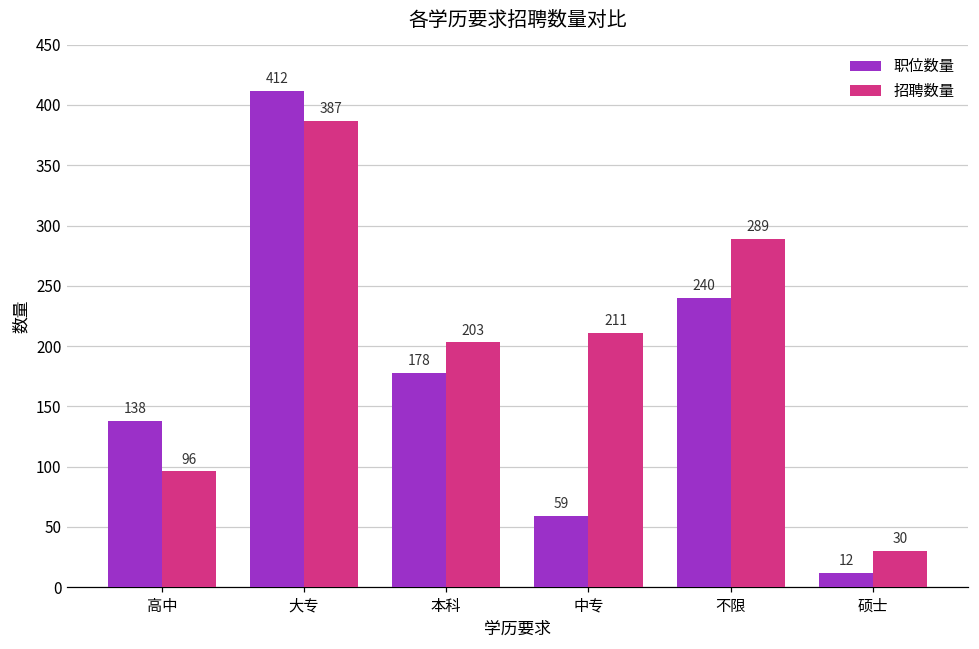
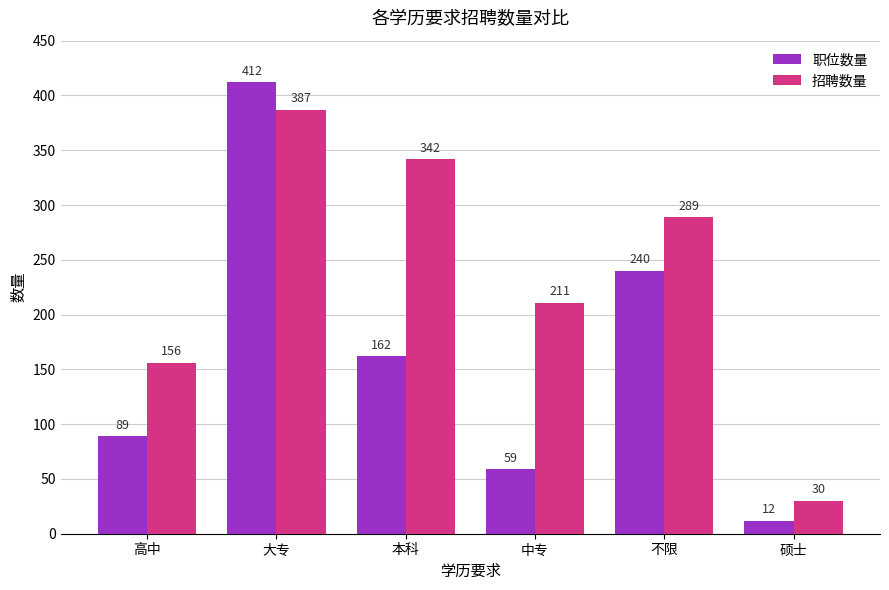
职位数量, 高中: 138 -> 89
招聘数量, 高中: 96 -> 156
职位数量, 本科: 178 -> 162
招聘数量, 本科: 203 -> 342
